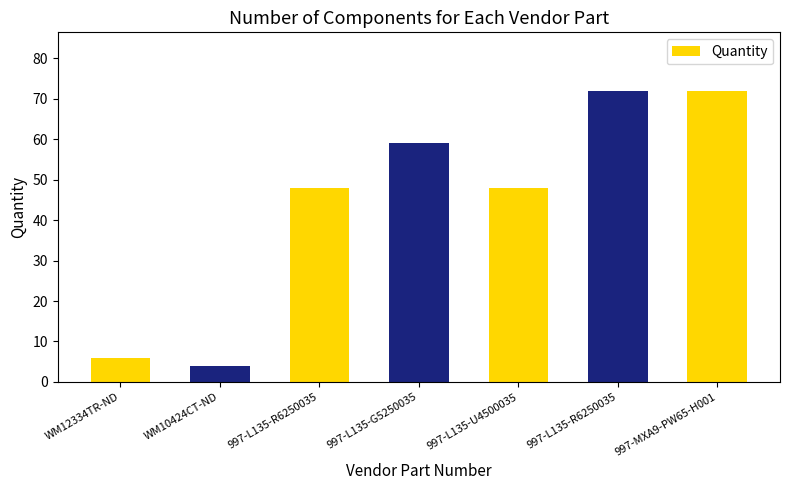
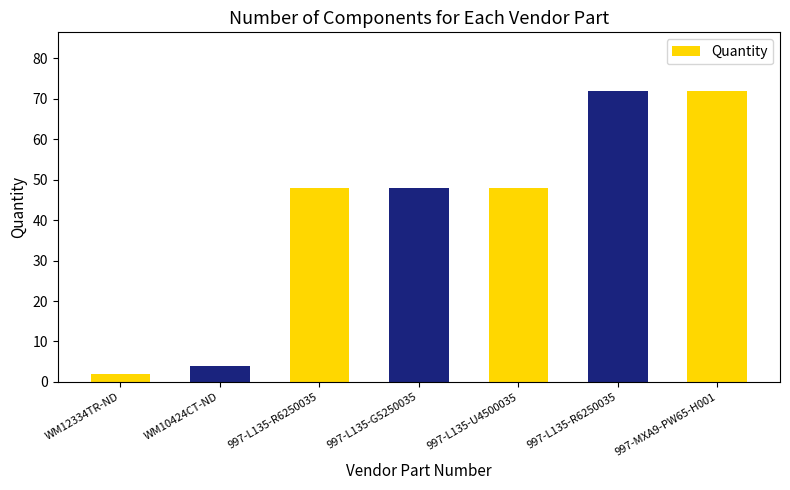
WM12334TR-ND: 6 -> 2
997-L135-G5250035: 59 -> 48
